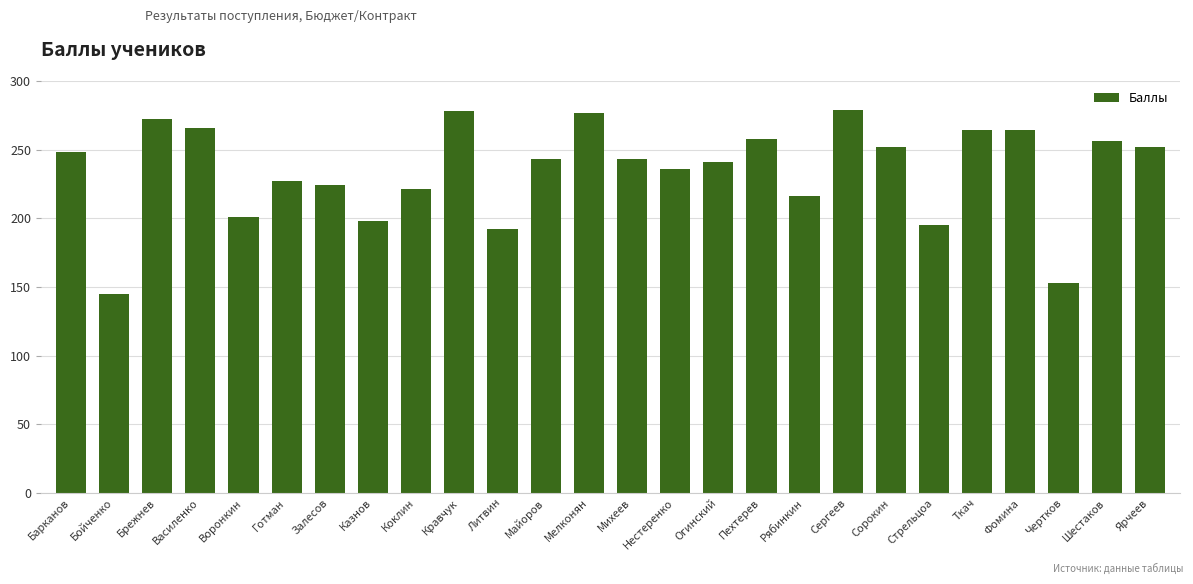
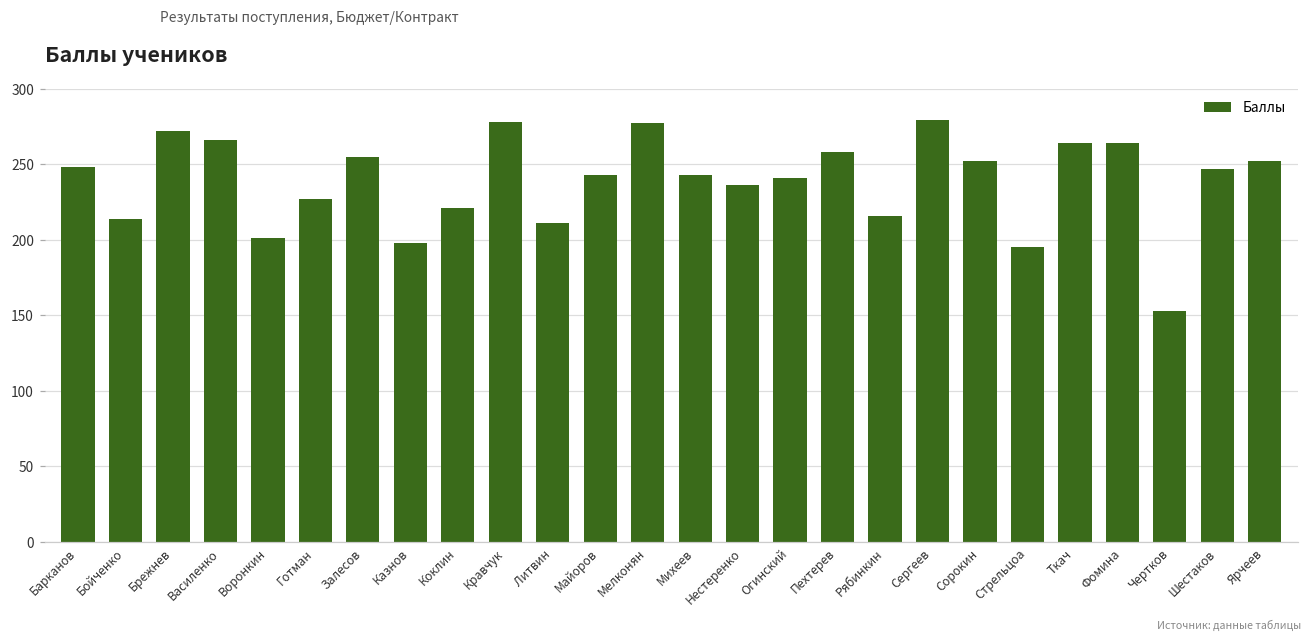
Бойченко: 145 -> 214
Залесов: 224 -> 255
Литвин: 192 -> 211
Шестаков: 256 -> 247
